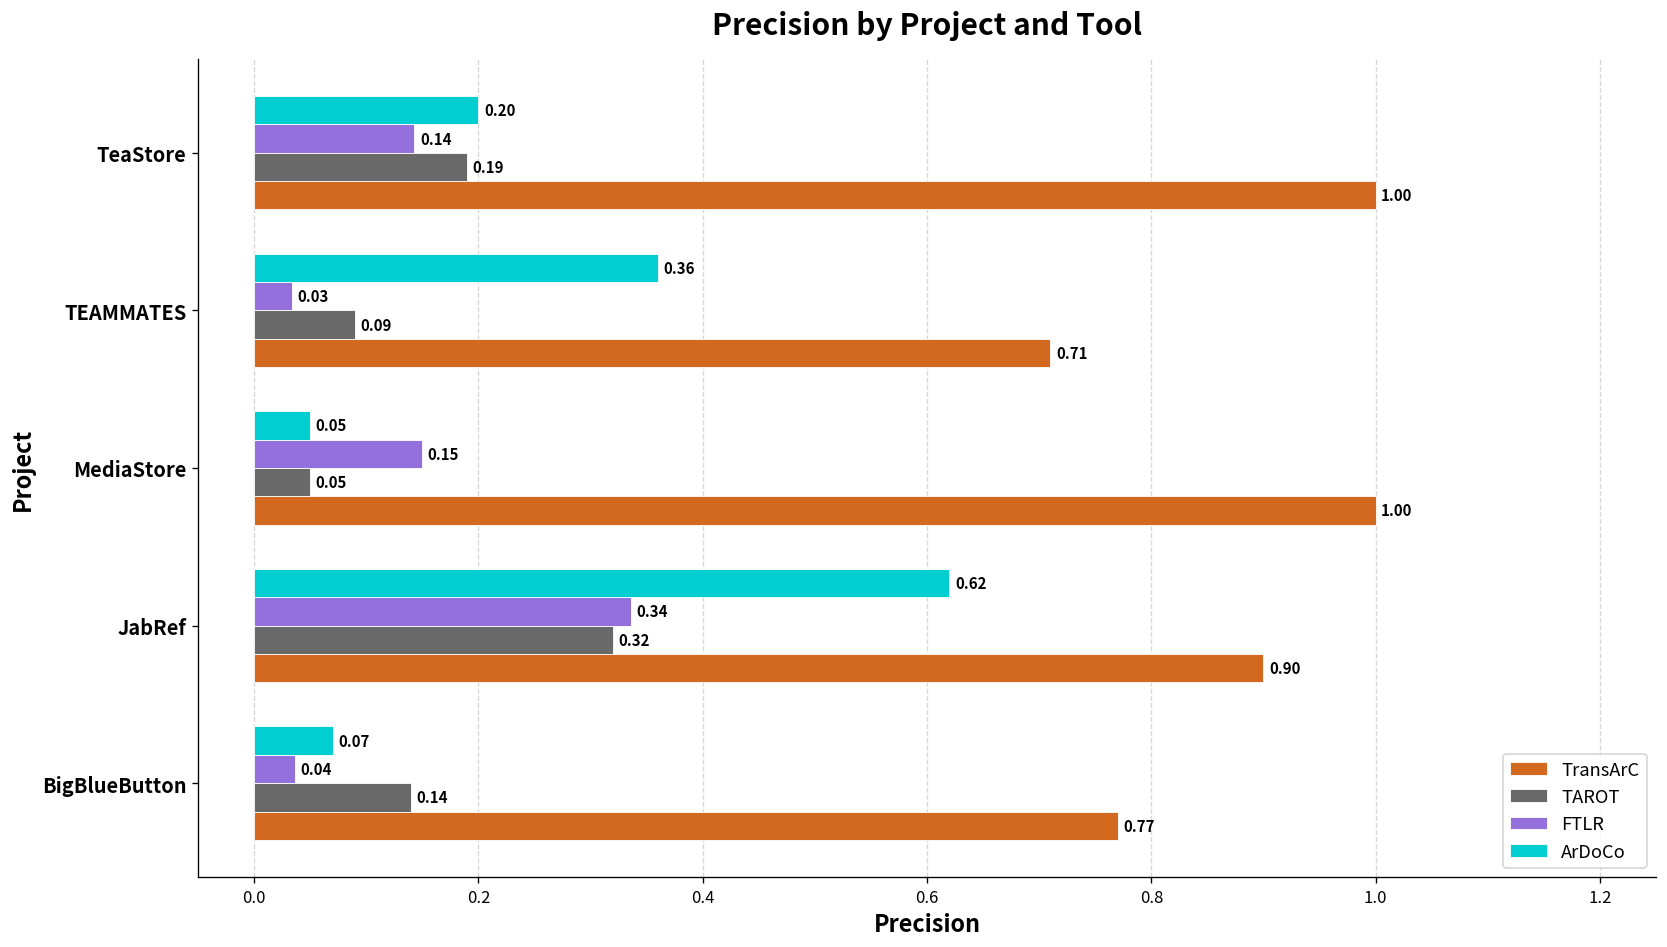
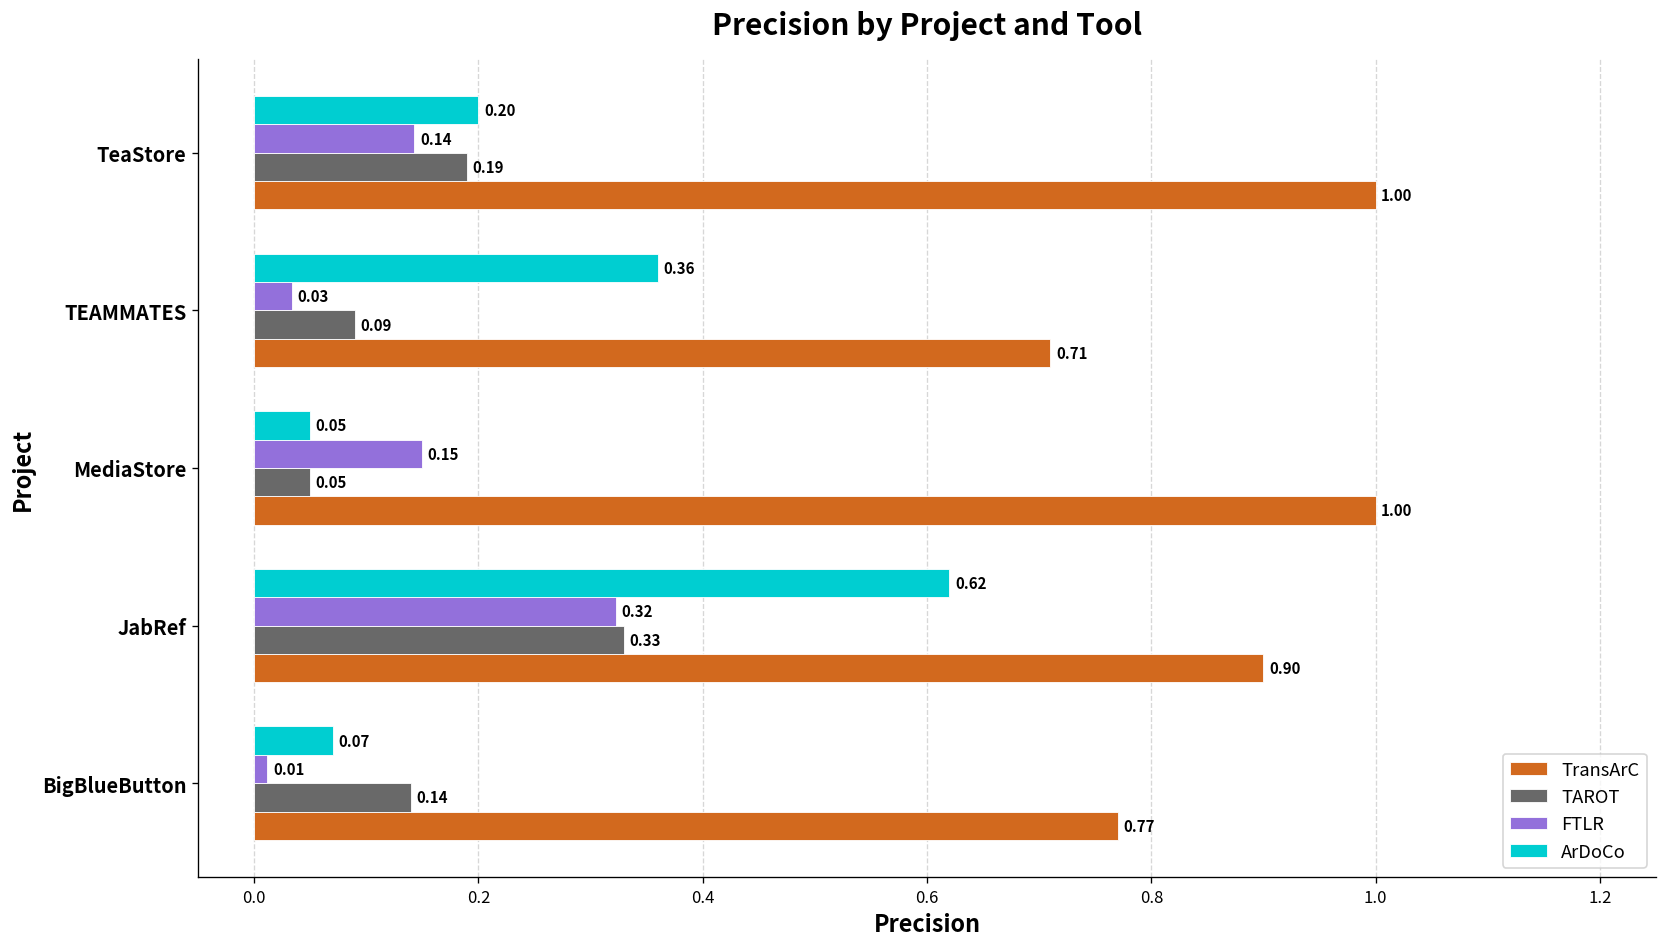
FTLR, JabRef: 0.34 -> 0.32
TAROT, JabRef: 0.32 -> 0.33
FTLR, BigBlueButton: 0.04 -> 0.01
